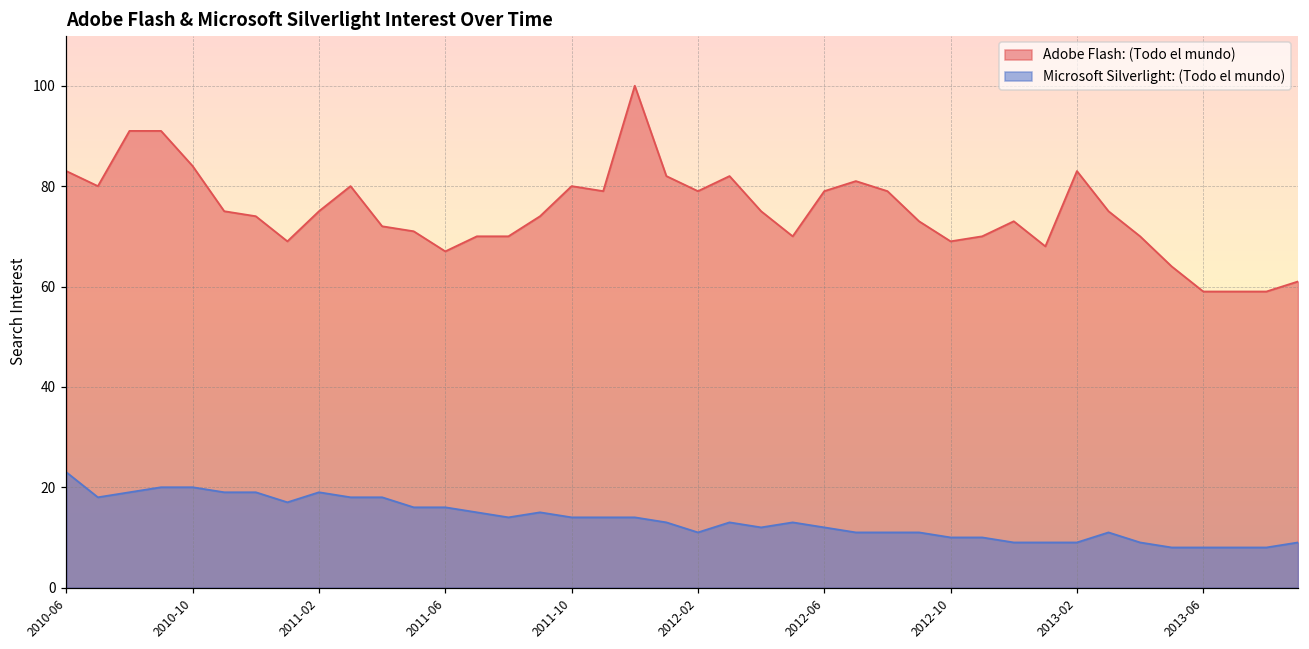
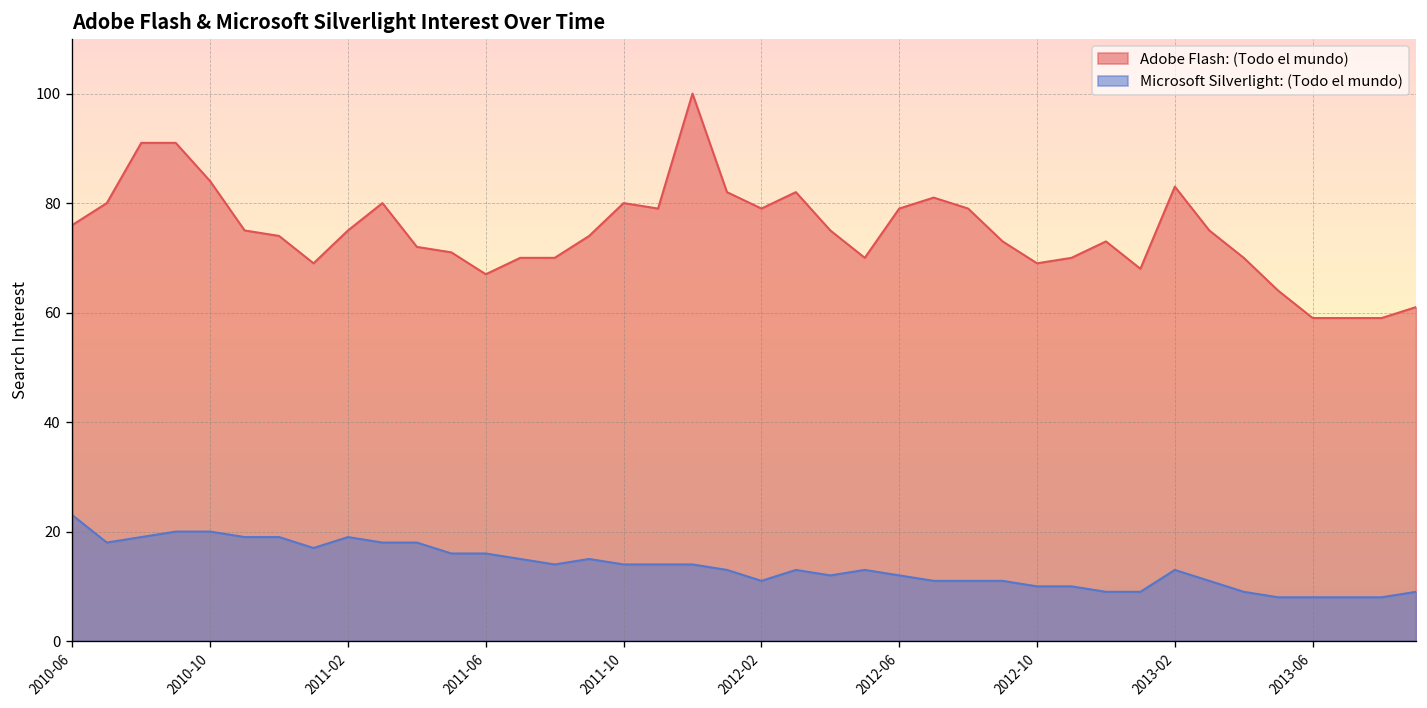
Adobe Flash: (Todo el mundo), 2010-06: 83 -> 76
Microsoft Silverlight: (Todo el mundo), 2013-02: 9 -> 13
